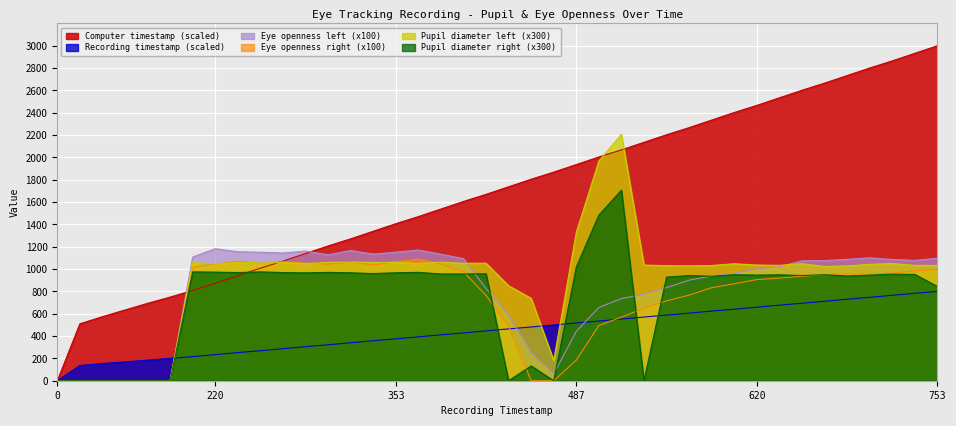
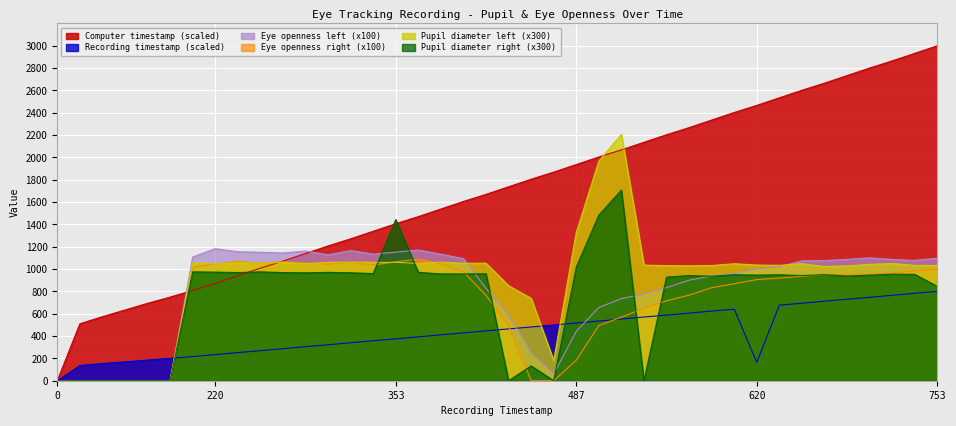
Pupil diameter right (x300), 353: 970 -> 1440
Recording timestamp (scaled), 620: 660 -> 160
